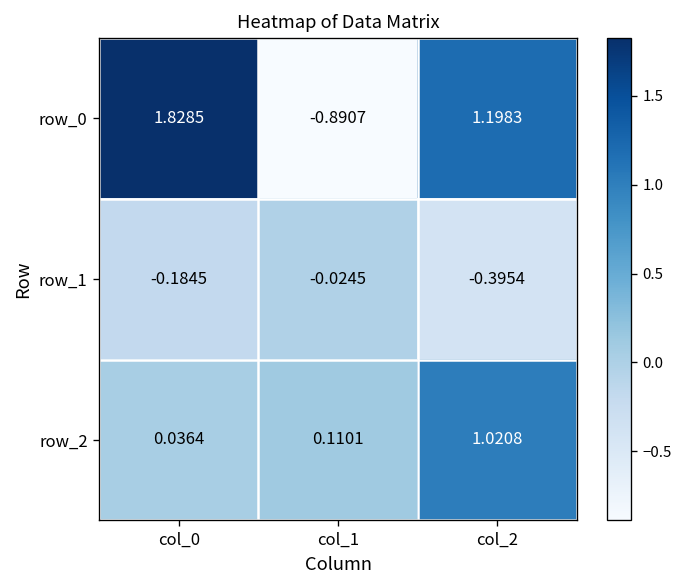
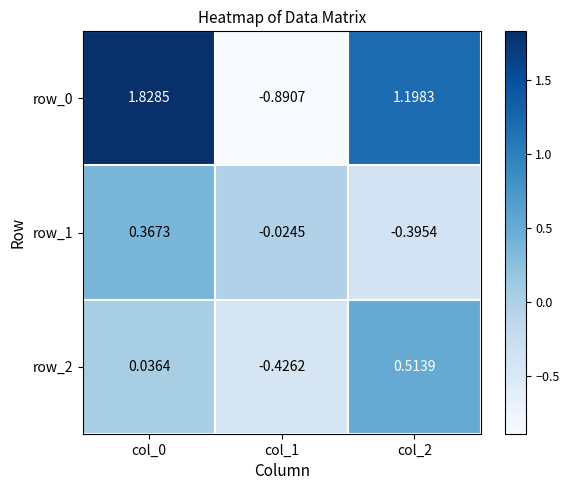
row_1, col_0: -0.1845 -> 0.3673
row_2, col_1: 0.1101 -> -0.4262
row_2, col_2: 1.0208 -> 0.5139
